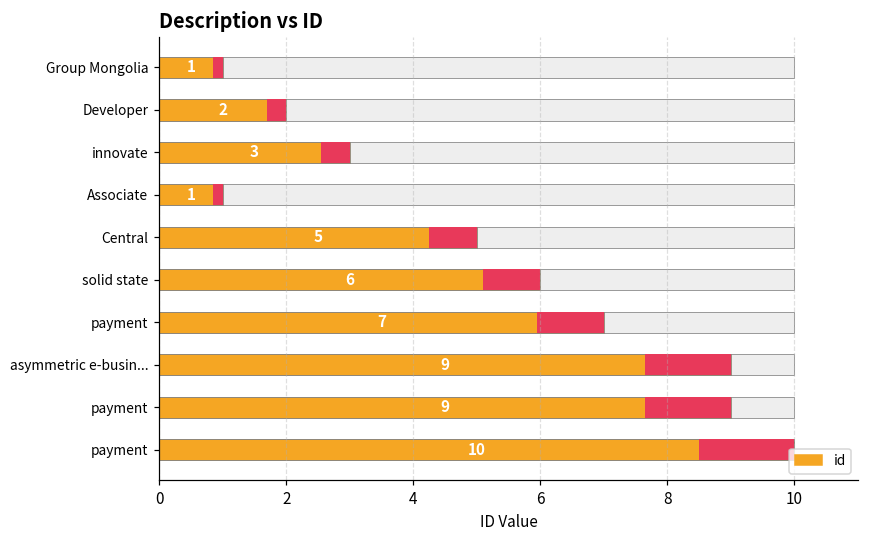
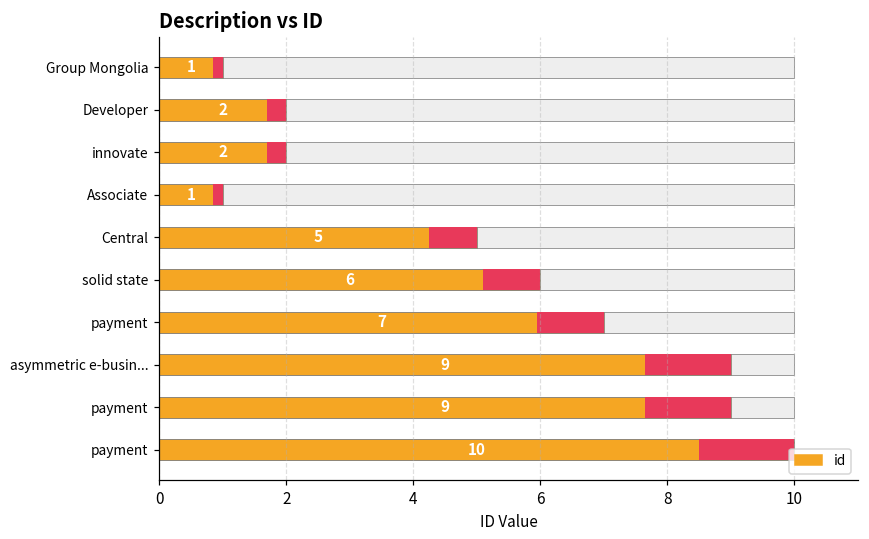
id, innovate: 3 -> 2
